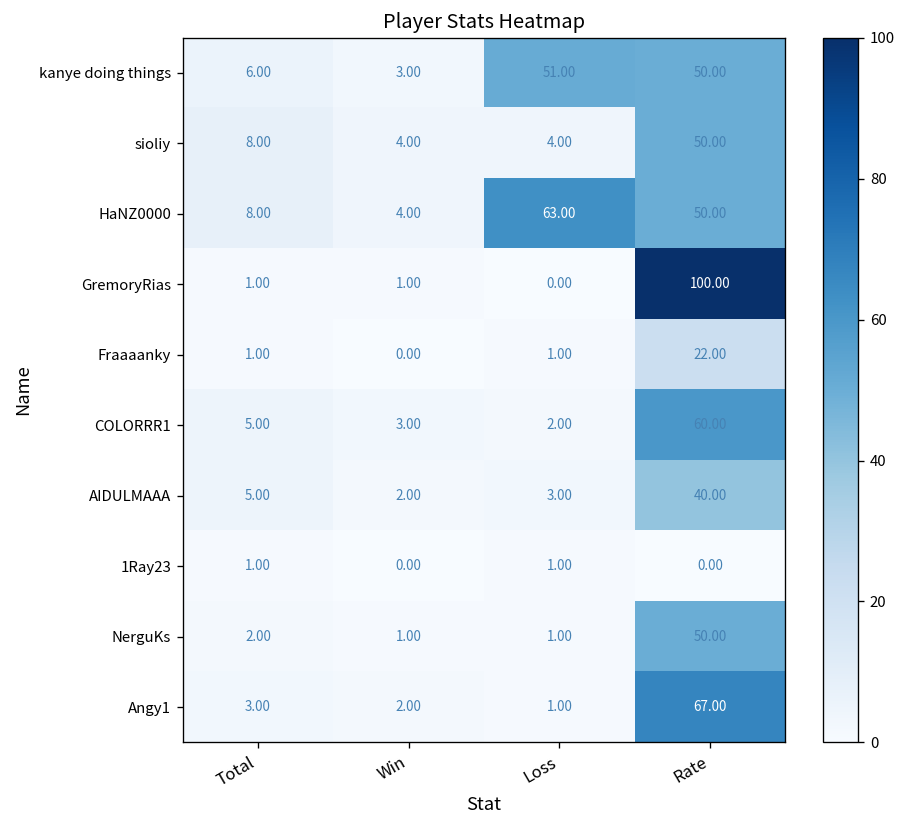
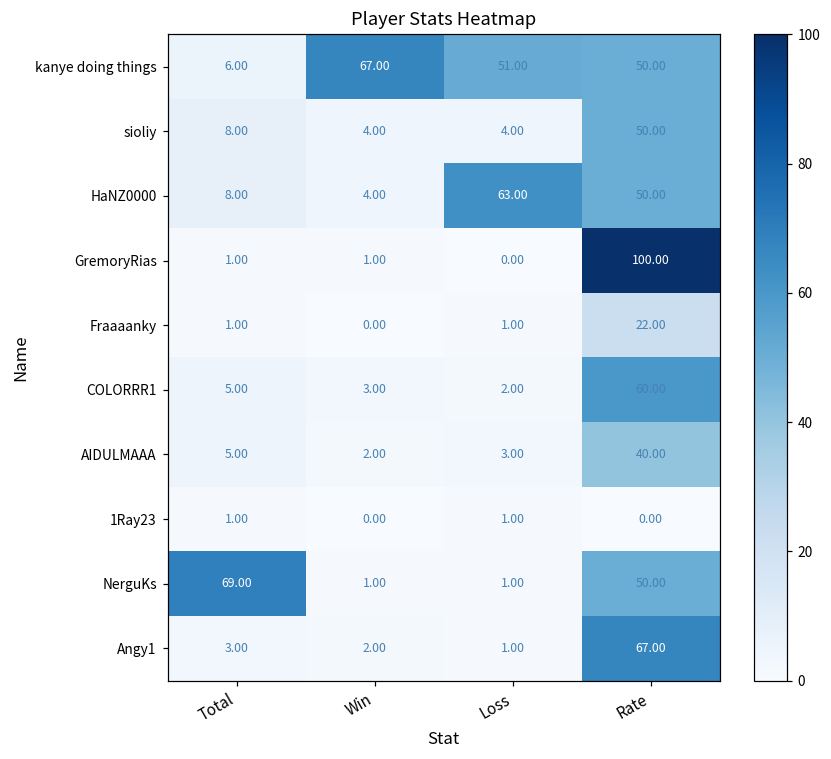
kanye doing things, Win: 3.00 -> 67.00
NerguKs, Total: 2.00 -> 69.00
